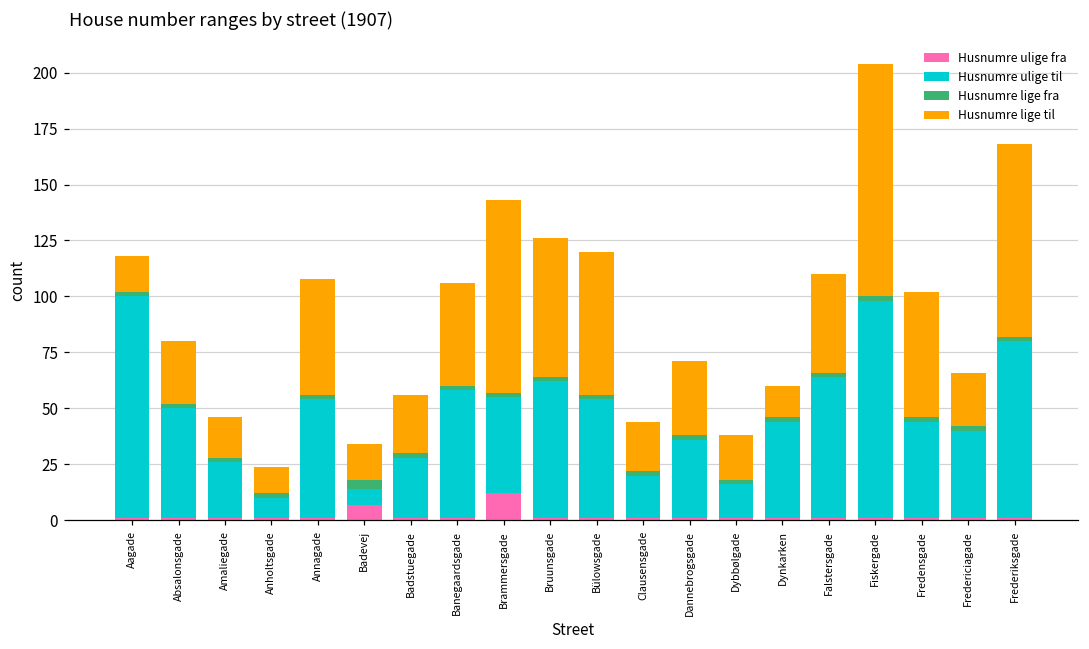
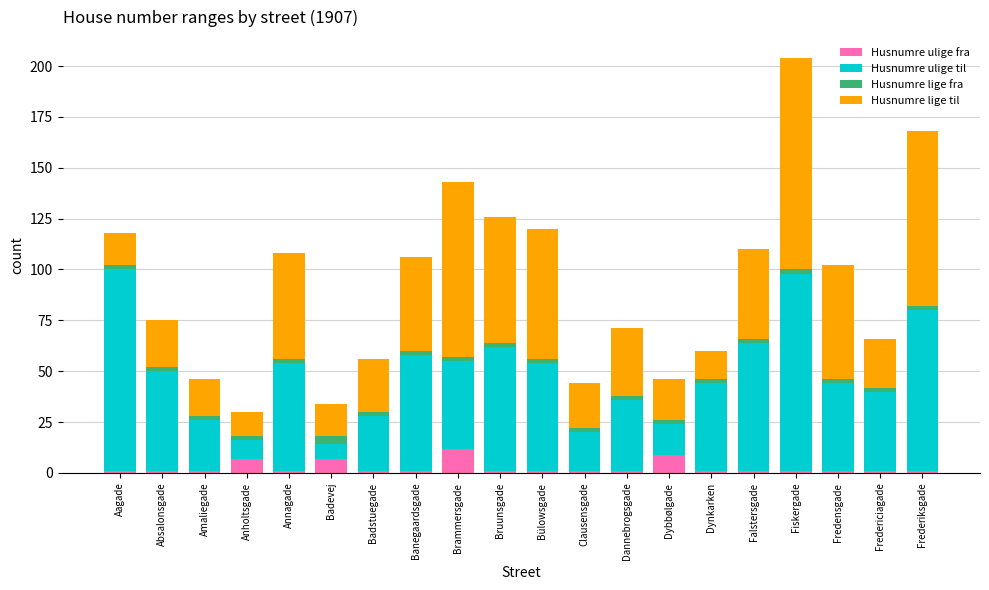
Husnumre lige til, Absalonsgade: 28 -> 23
Husnumre ulige fra, Anholtsgade: 1 -> 7
Husnumre ulige fra, Dybbølgade: 1 -> 9
